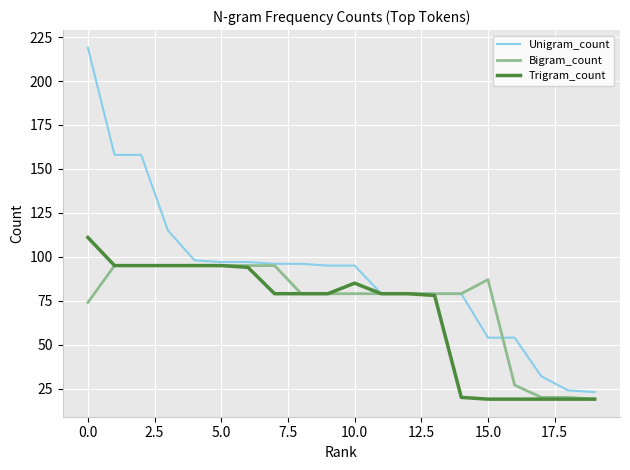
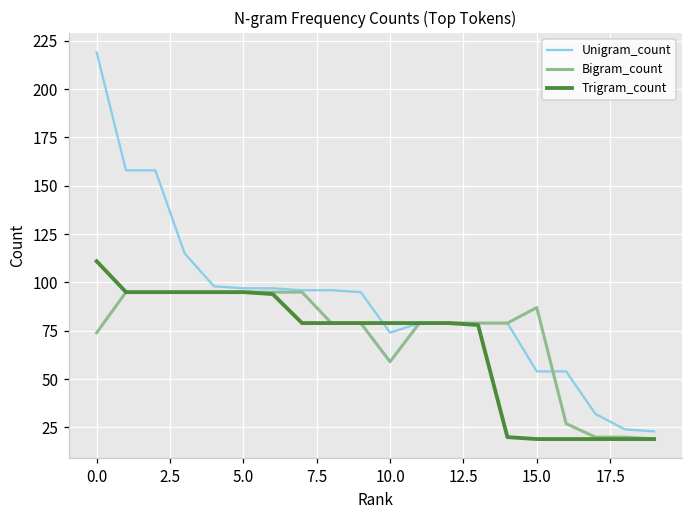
Unigram_count, 10.0: 95 -> 74
Bigram_count, 10.0: 79 -> 59
Trigram_count, 10.0: 85 -> 79
